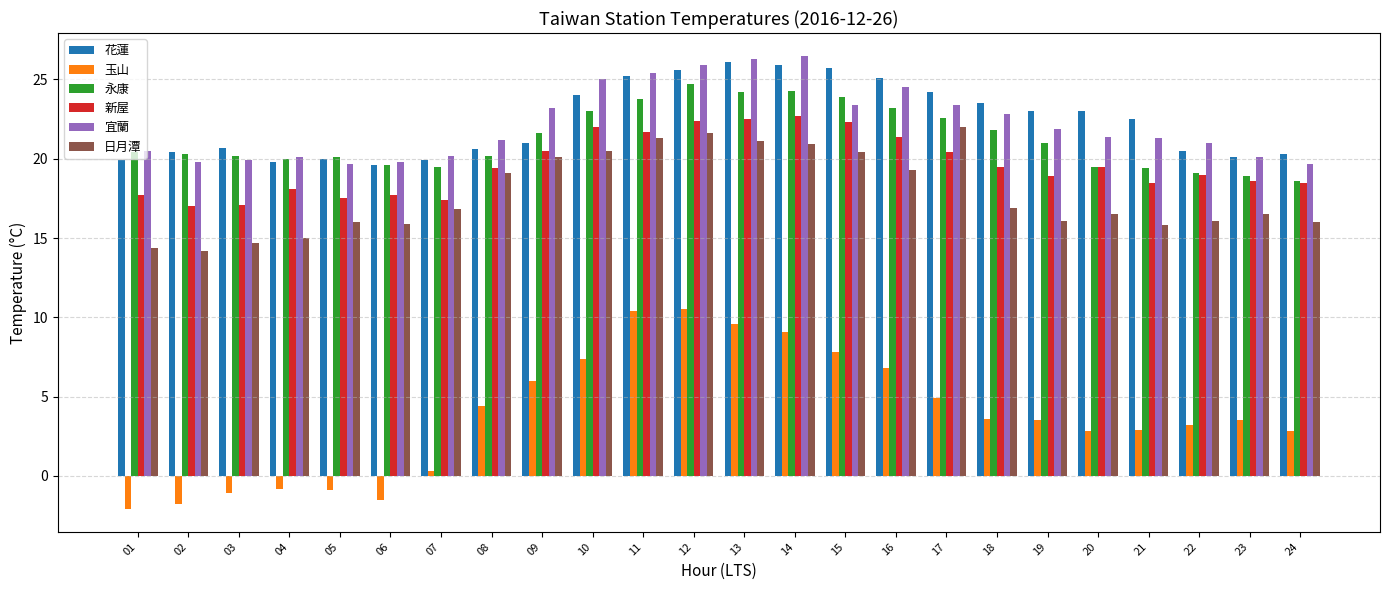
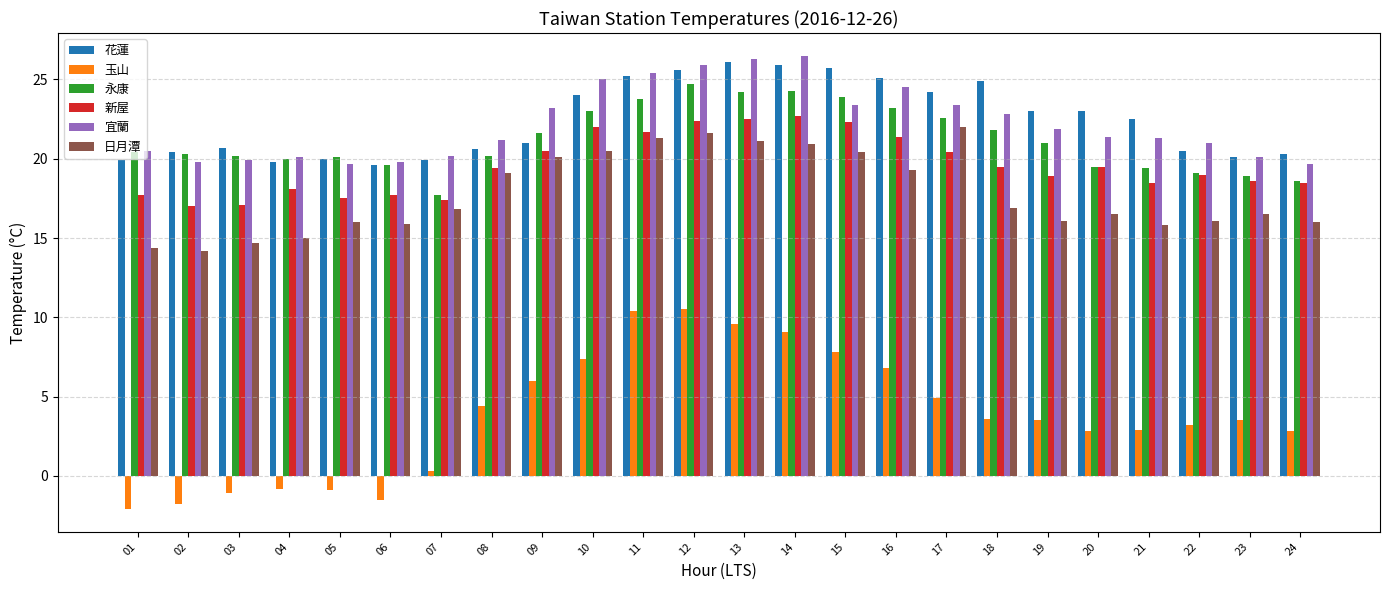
永康, 07: 19.5 -> 17.7
花蓮, 18: 23.5 -> 24.9
